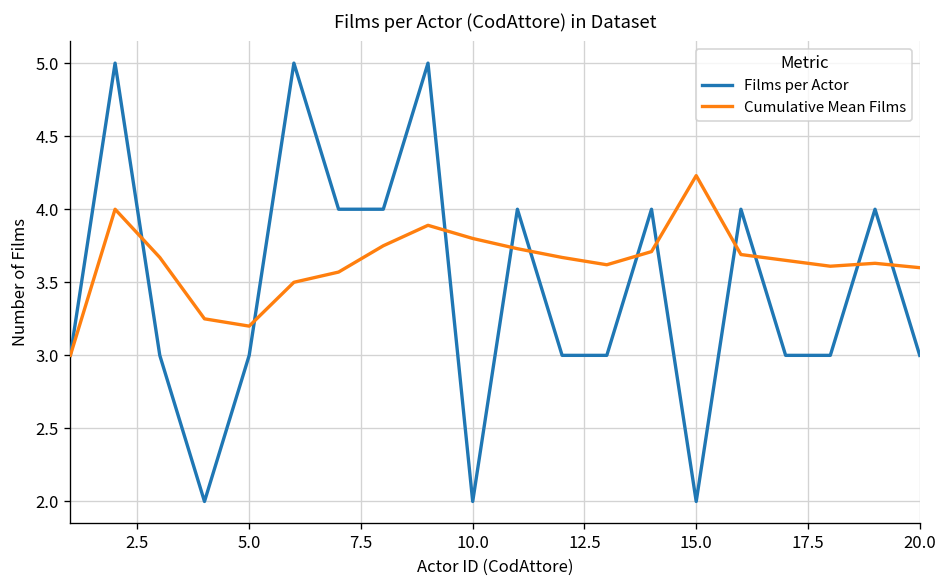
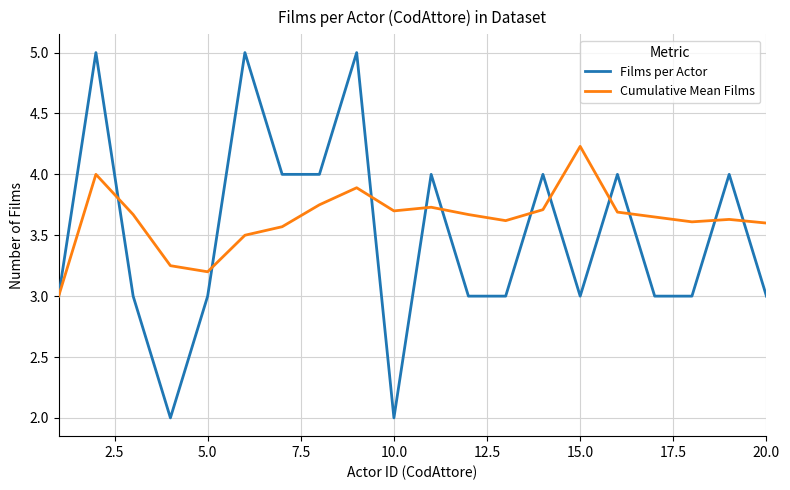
Cumulative Mean Films, 10.0: 3.8 -> 3.7
Films per Actor, 15.0: 2 -> 3
